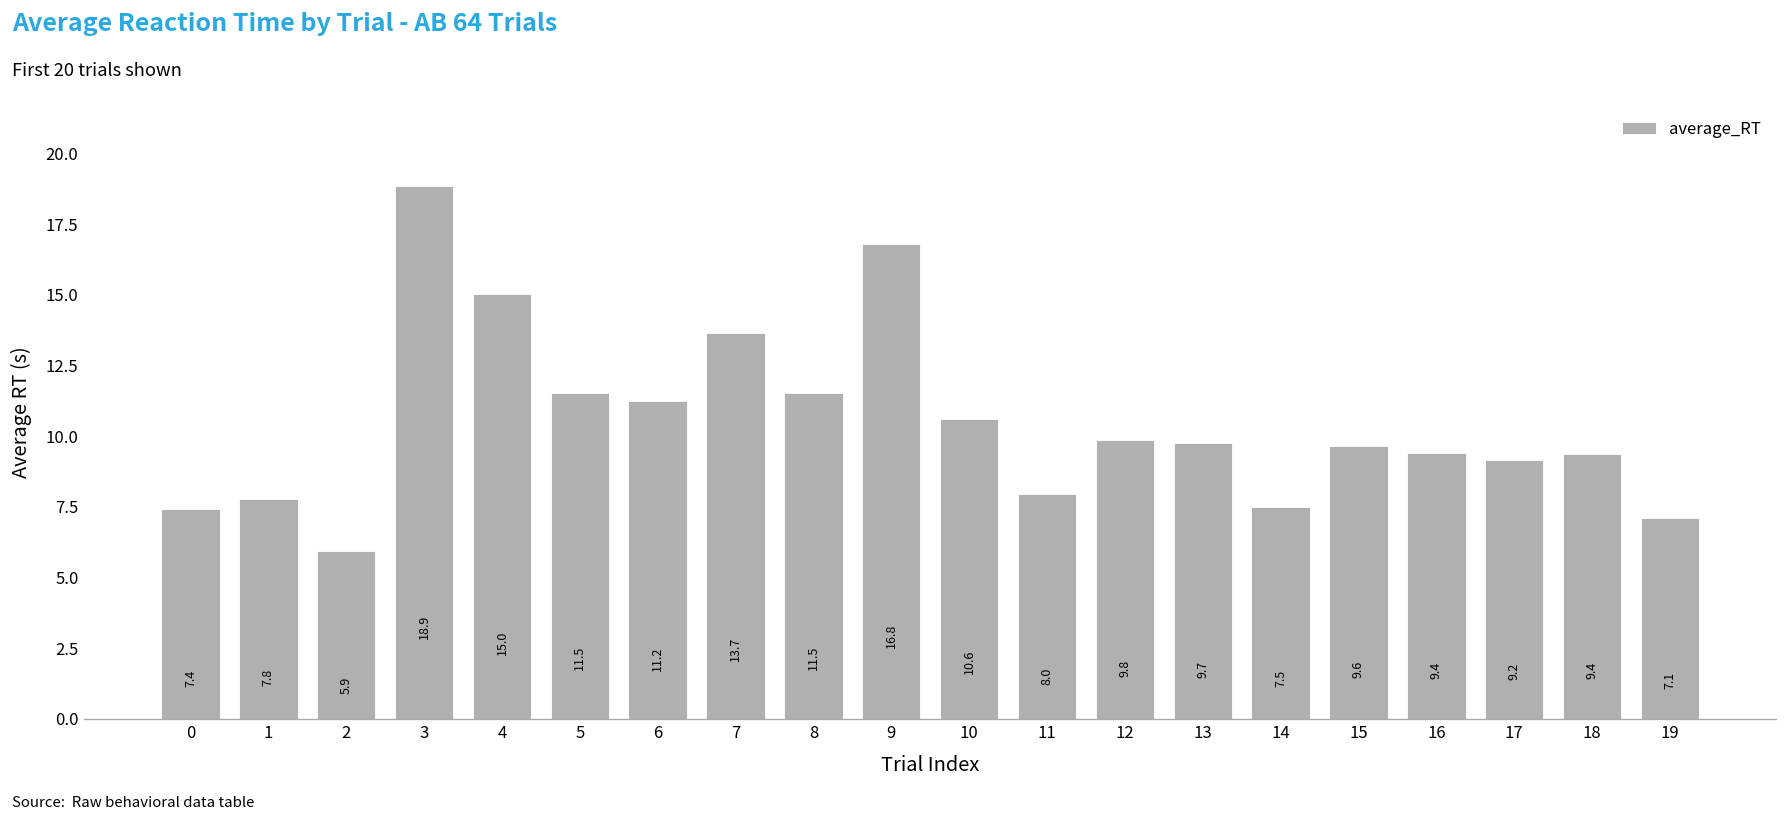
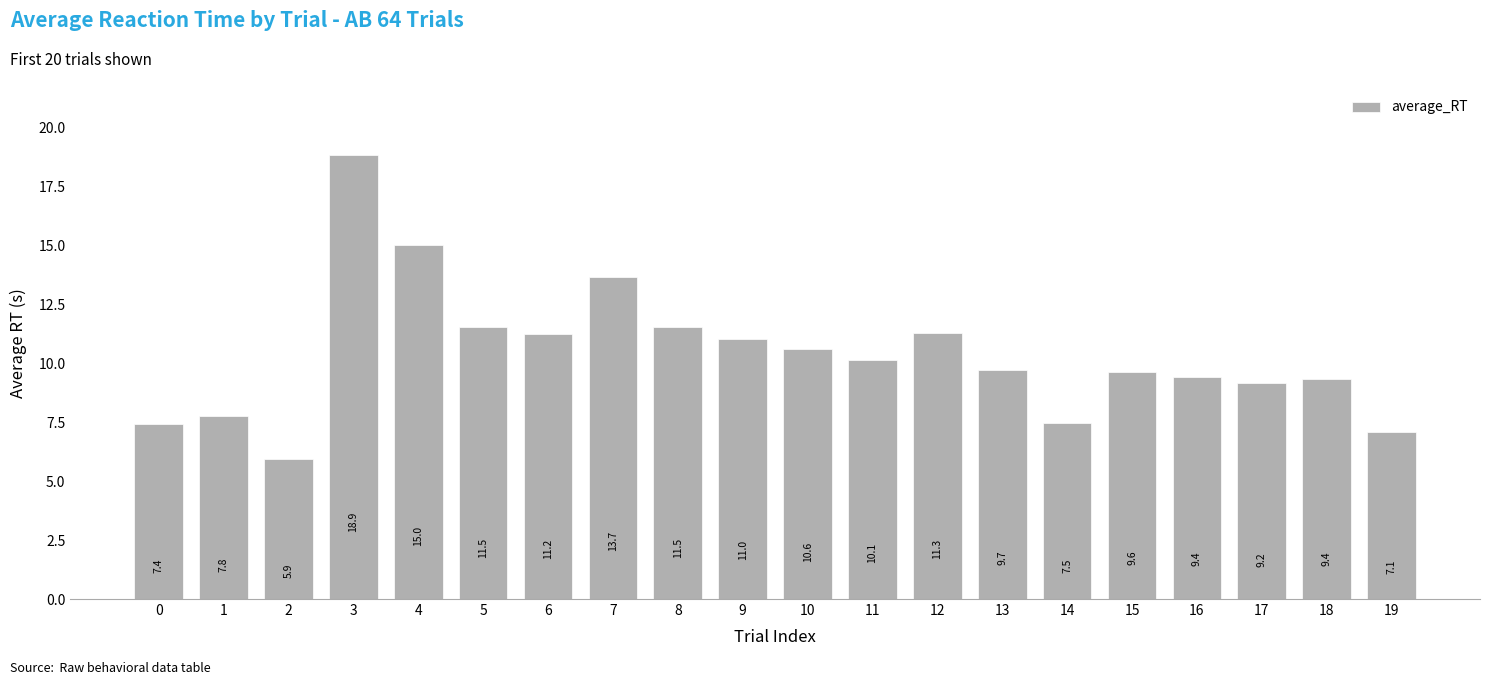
9: 16.8 -> 11.0
11: 8.0 -> 10.1
12: 9.8 -> 11.3
